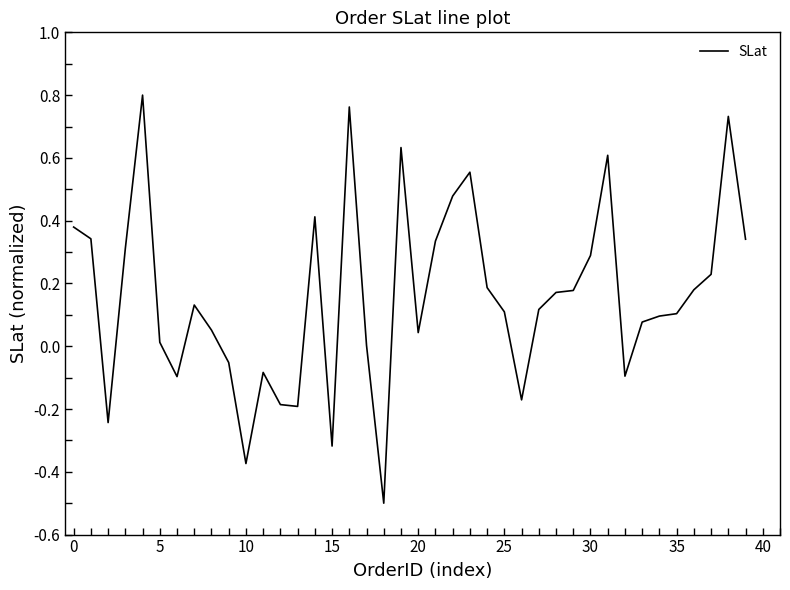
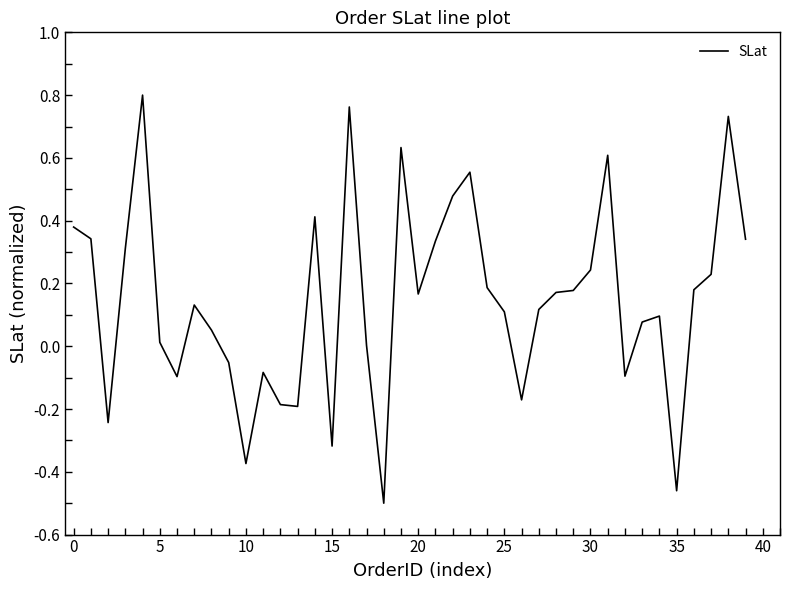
20: 0.04 -> 0.17
30: 0.29 -> 0.24
35: 0.10 -> -0.46
